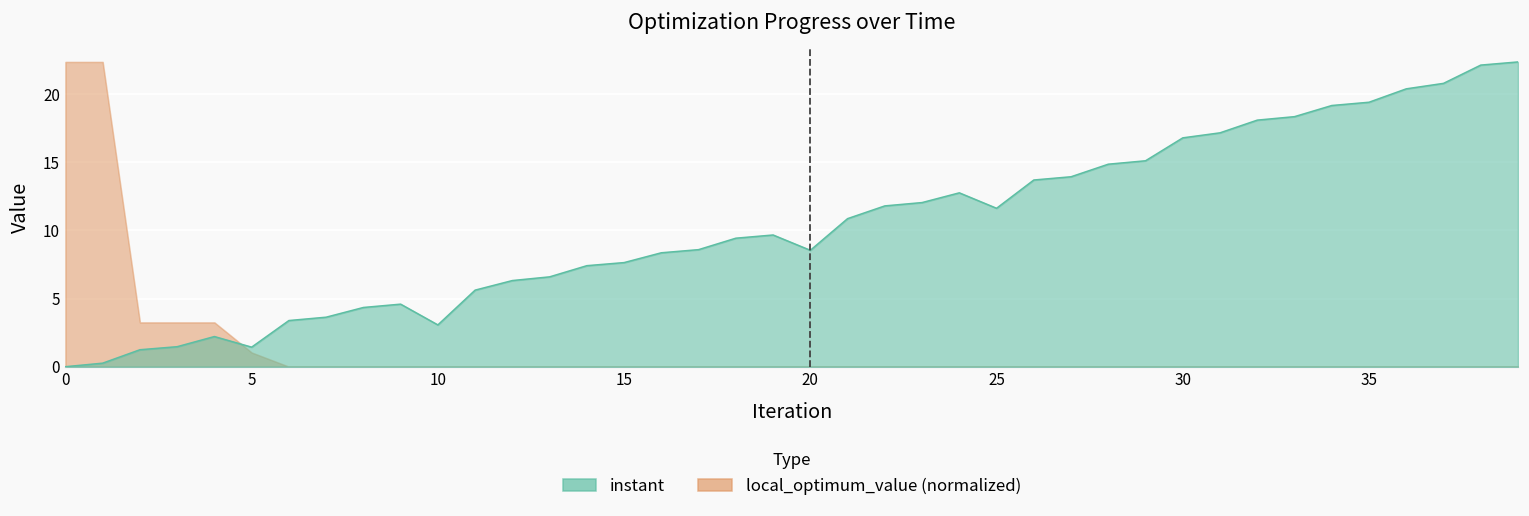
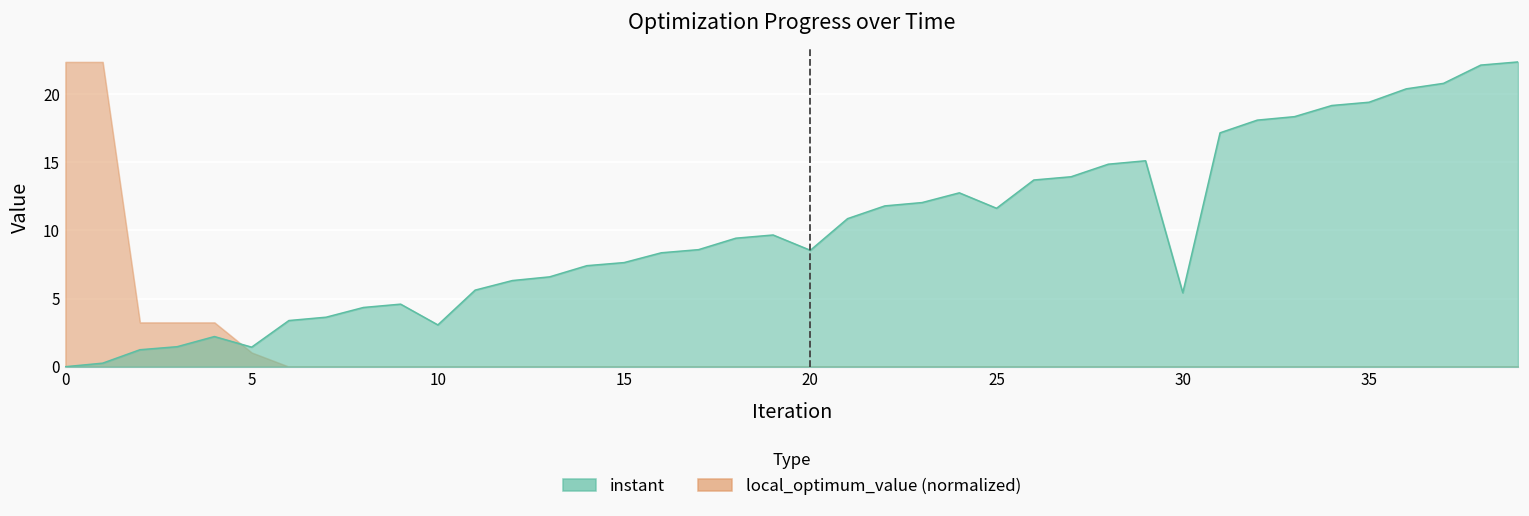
instant, 30: 16.8 -> 5.4
